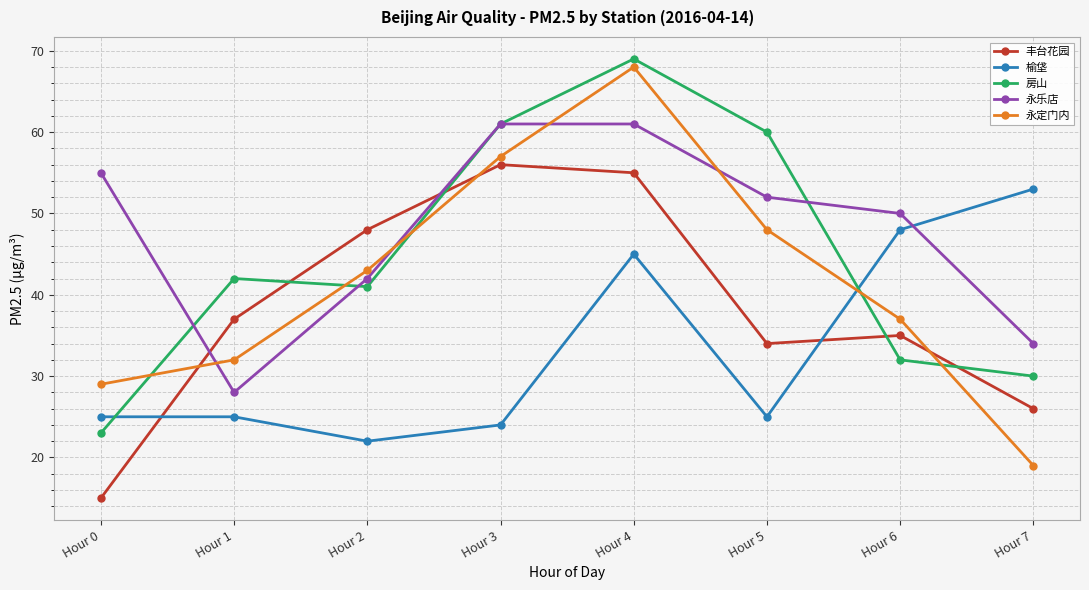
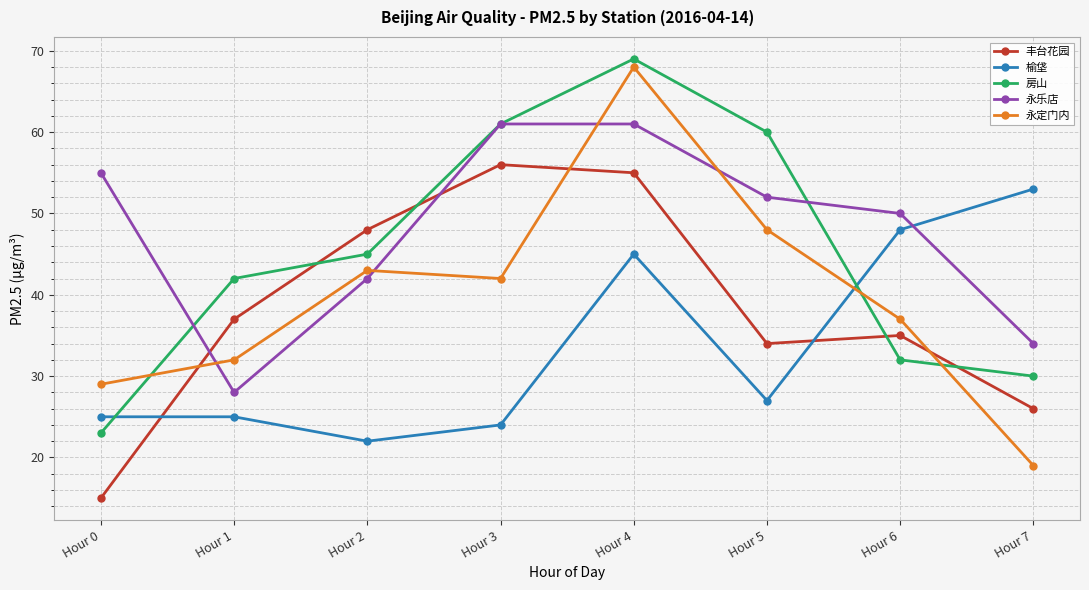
房山, Hour 2: 41 -> 45
永定门内, Hour 3: 57 -> 42
榆垡, Hour 5: 25 -> 27
